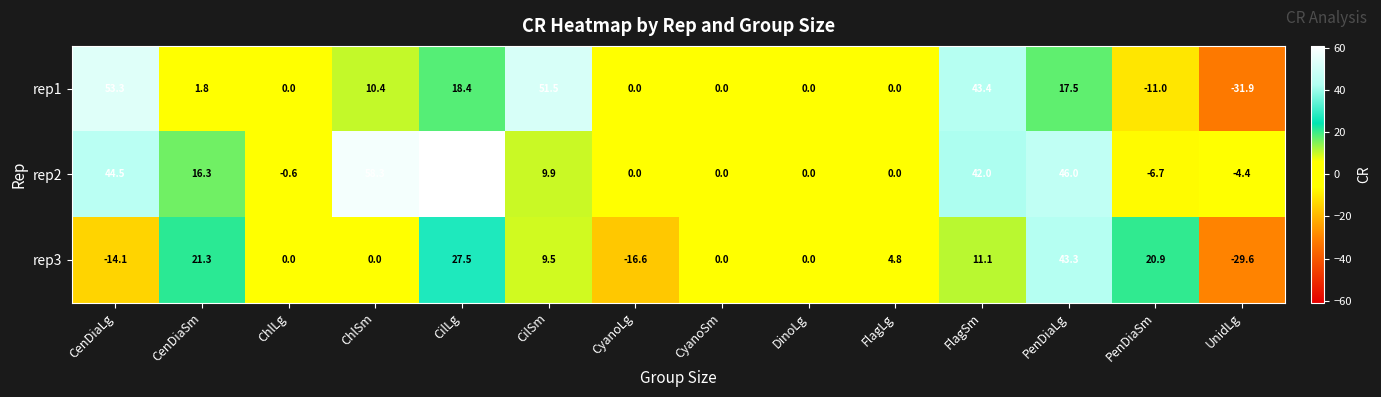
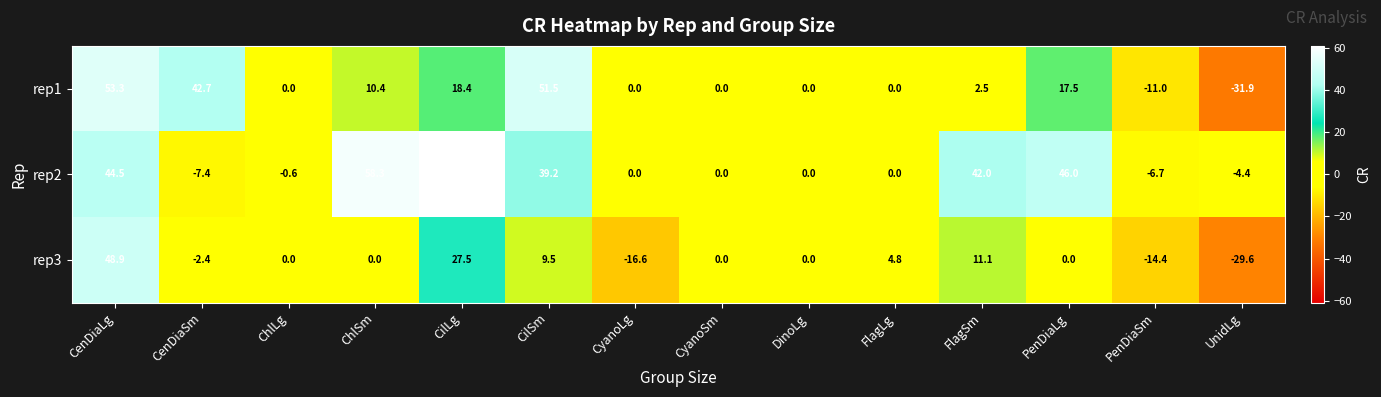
rep1, CenDiaSm: 1.8 -> 42.7
rep1, FlagSm: 43.4 -> 2.5
rep2, CenDiaSm: 16.3 -> -7.4
rep2, CilSm: 9.9 -> 39.2
rep3, CenDiaLg: -14.1 -> 48.9
rep3, CenDiaSm: 21.3 -> -2.4
rep3, PenDiaLg: 43.3 -> 0.0
rep3, PenDiaSm: 20.9 -> -14.4
